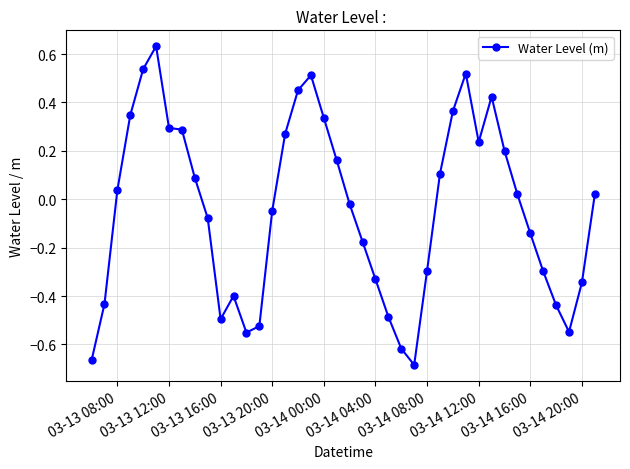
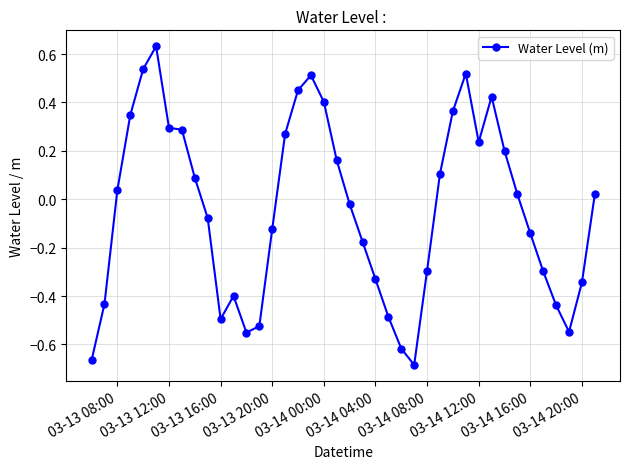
03-13 20:00: -0.05 -> -0.12
03-14 00:00: 0.34 -> 0.40
